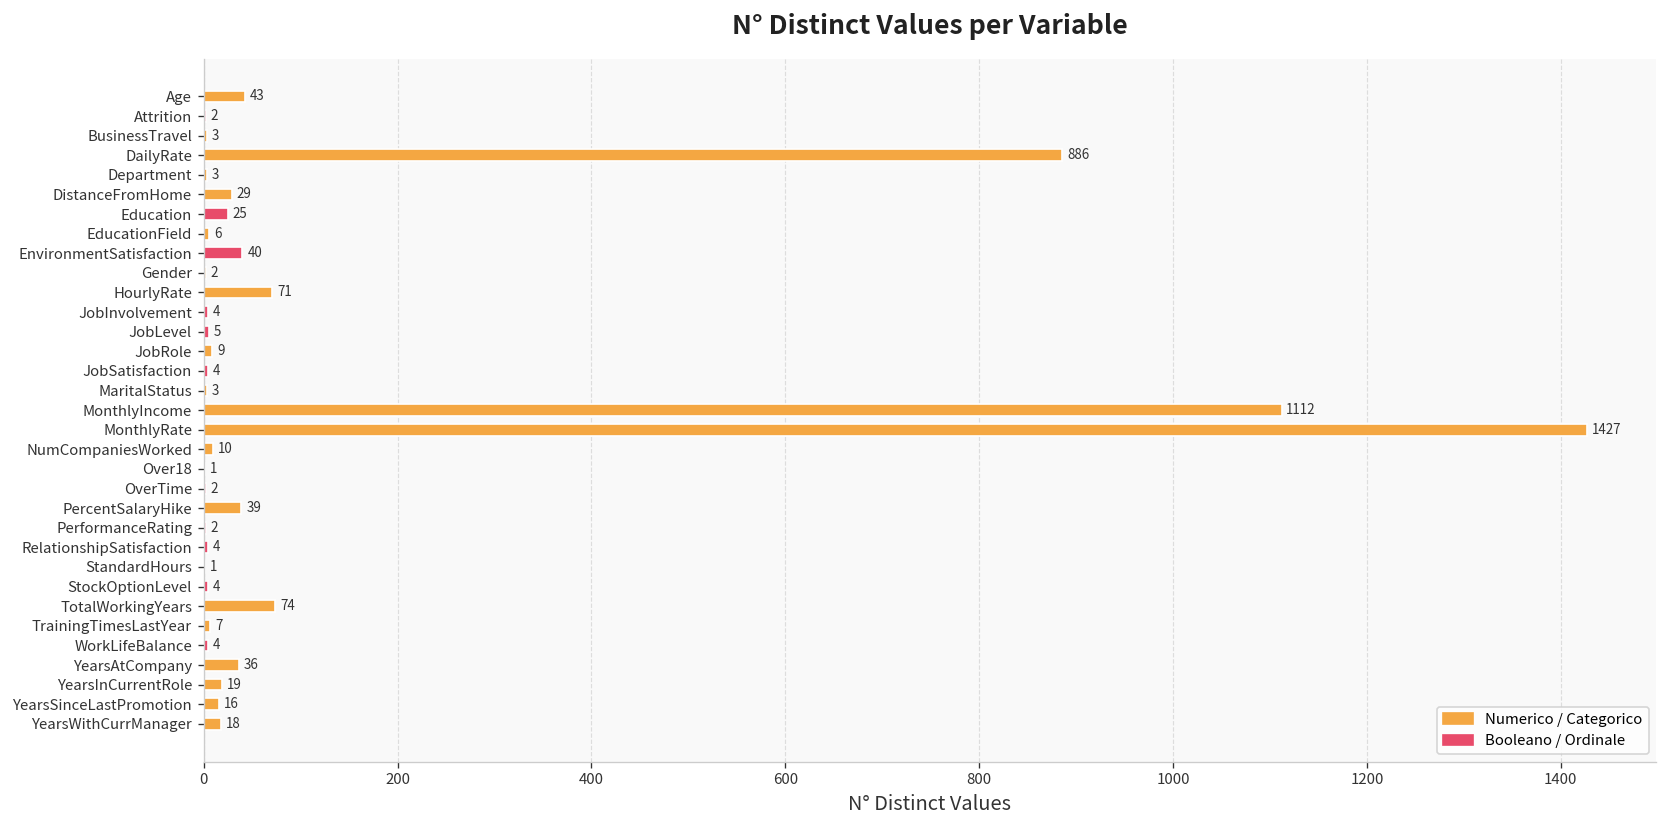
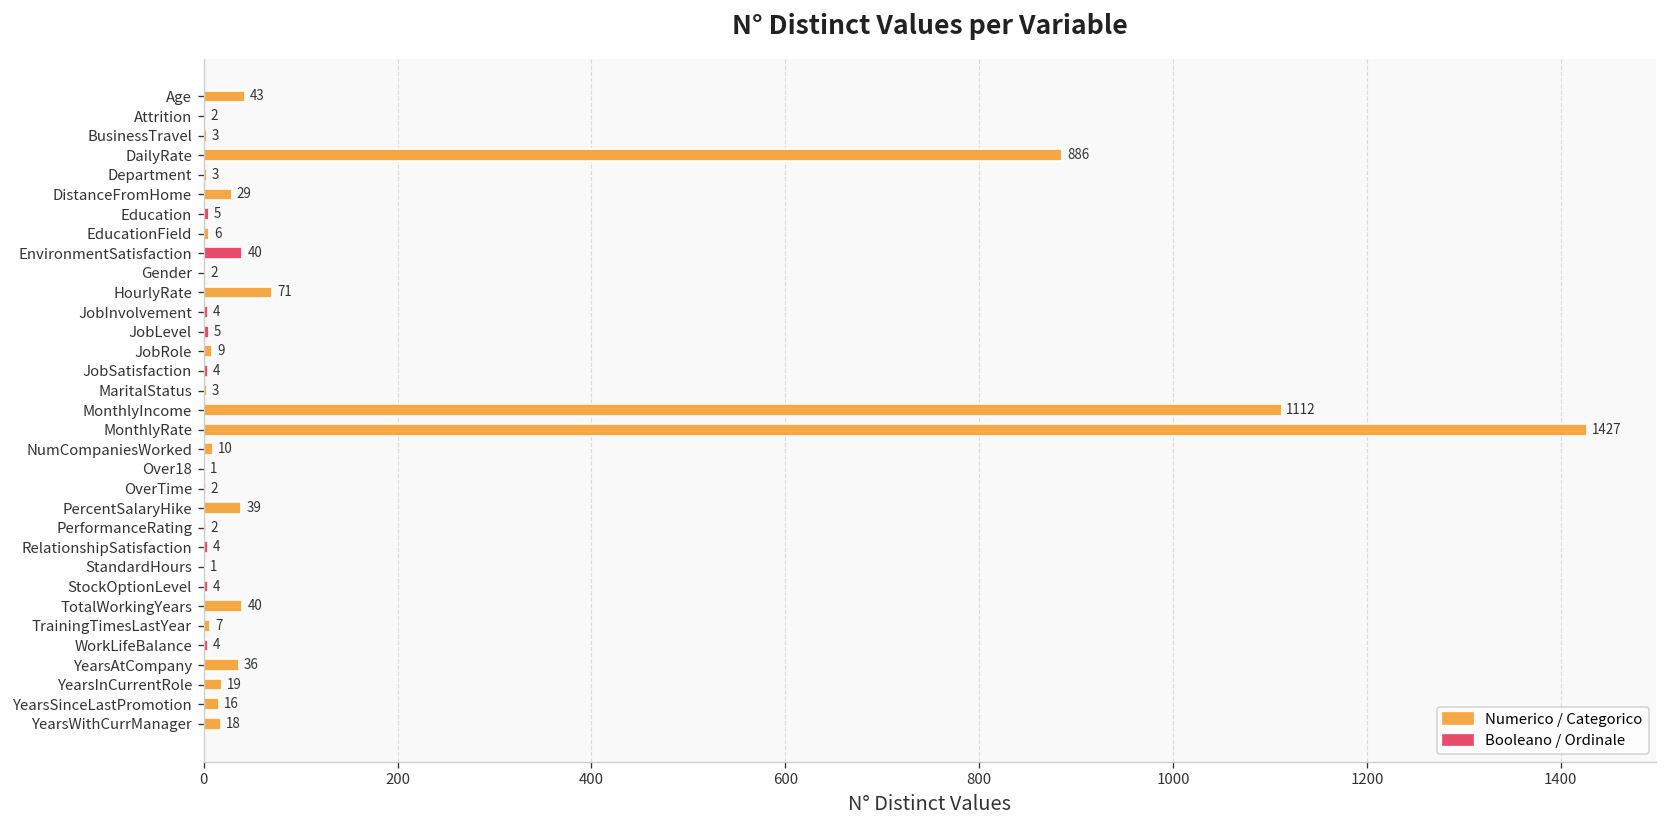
Education: 25 -> 5
TotalWorkingYears: 74 -> 40
